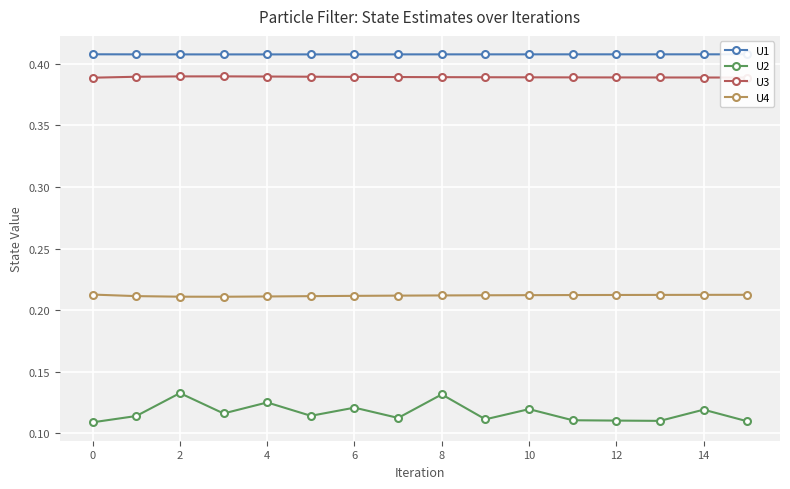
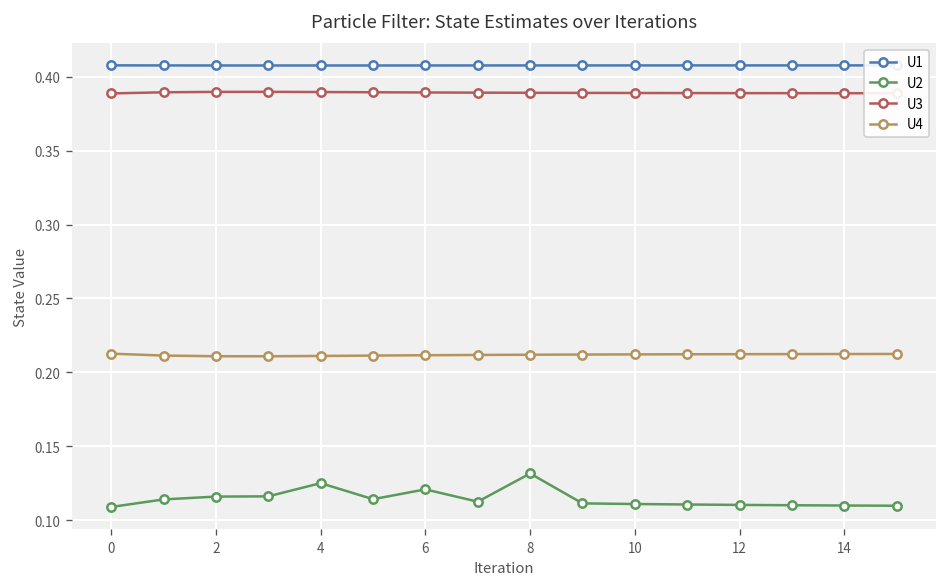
U2, 2: 0.133 -> 0.116
U2, 10: 0.120 -> 0.111
U2, 14: 0.119 -> 0.110
